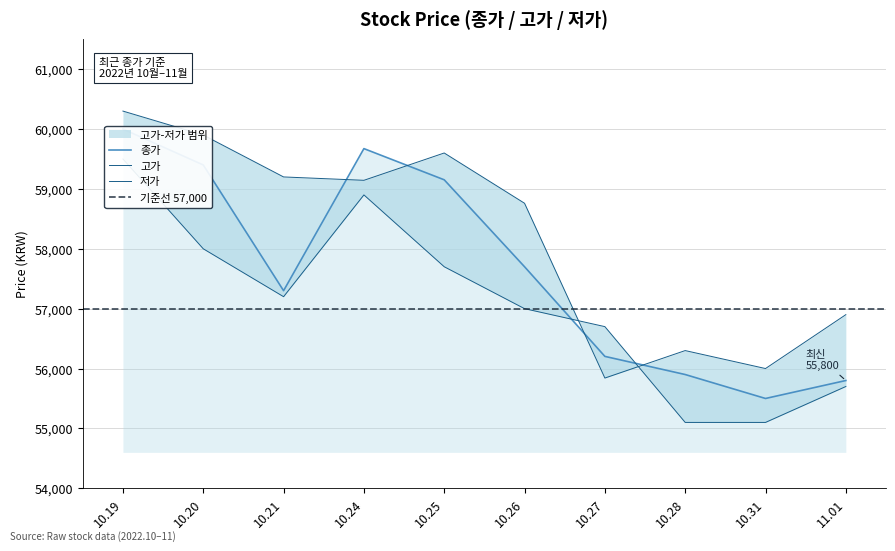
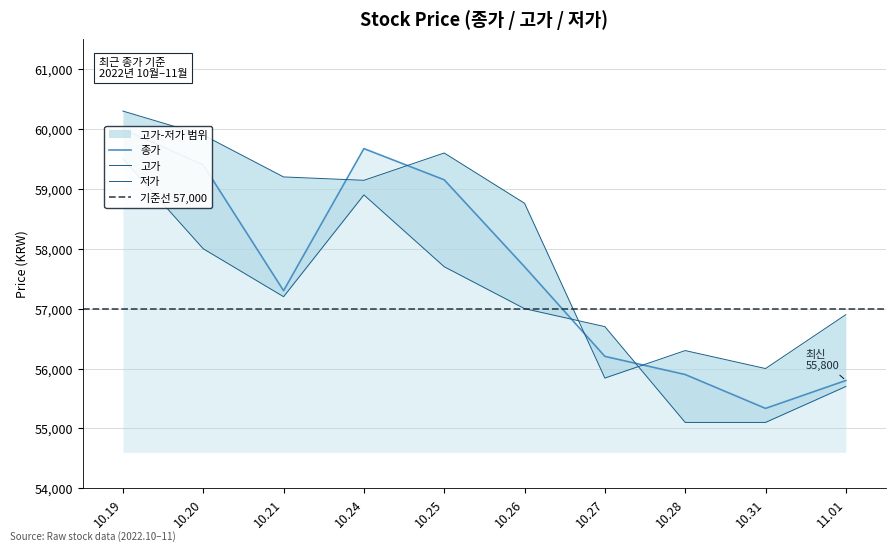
종가, 10.31: 55,500 -> 55,300
